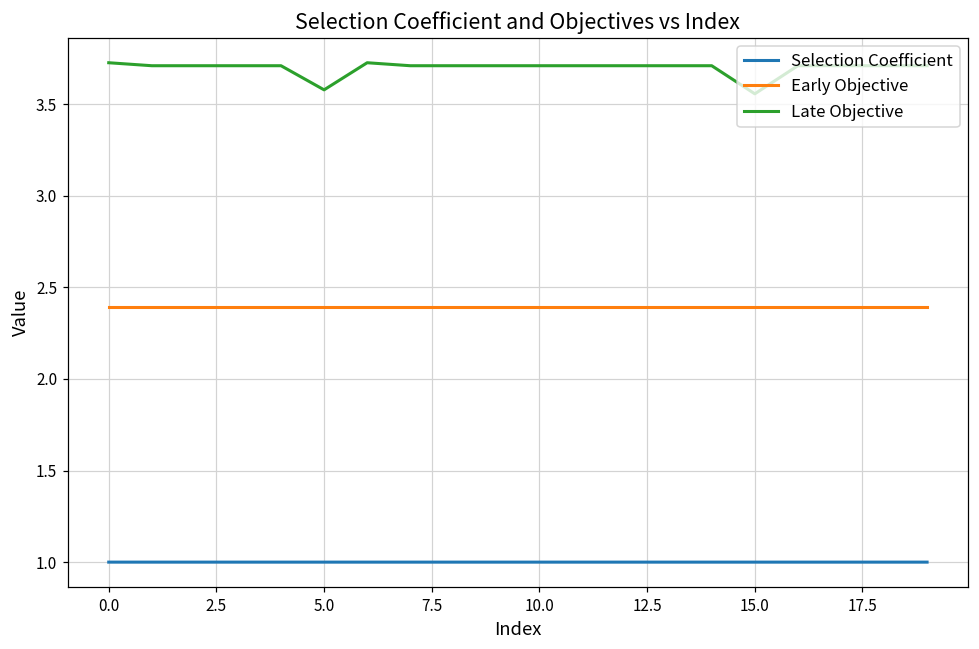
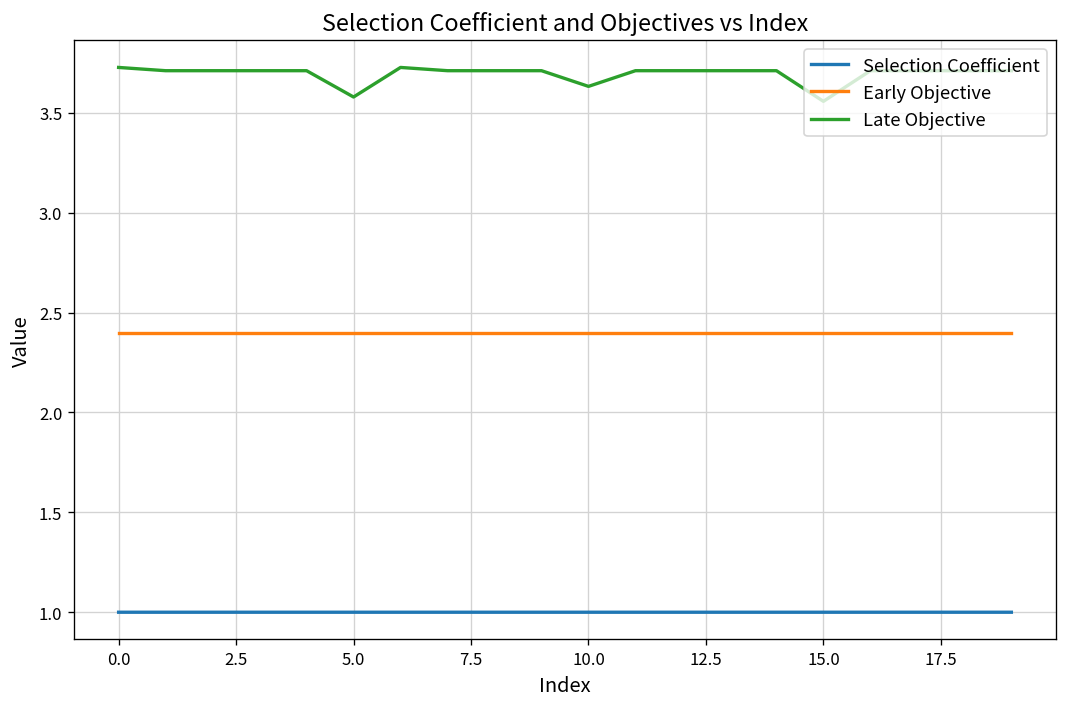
Late Objective, 10.0: 3.71 -> 3.63
